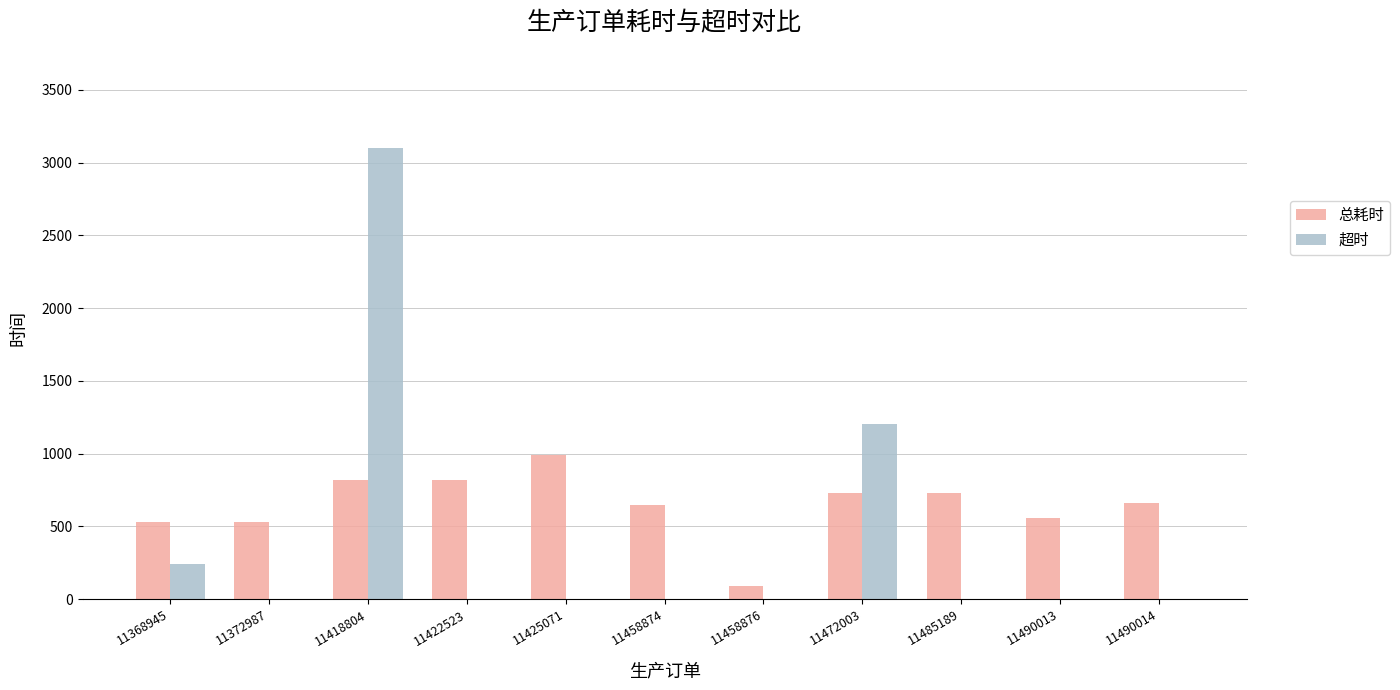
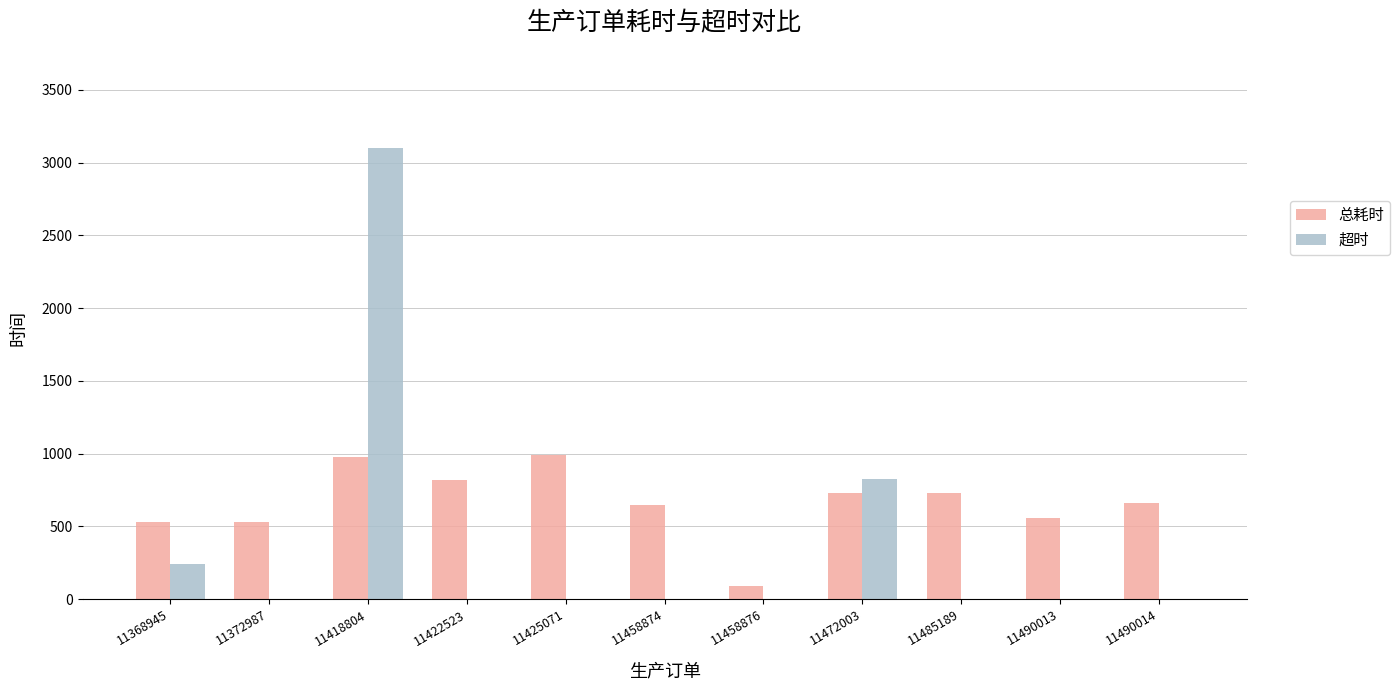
总耗时, 11418804: 820 -> 980
超时, 11472003: 1210 -> 830
